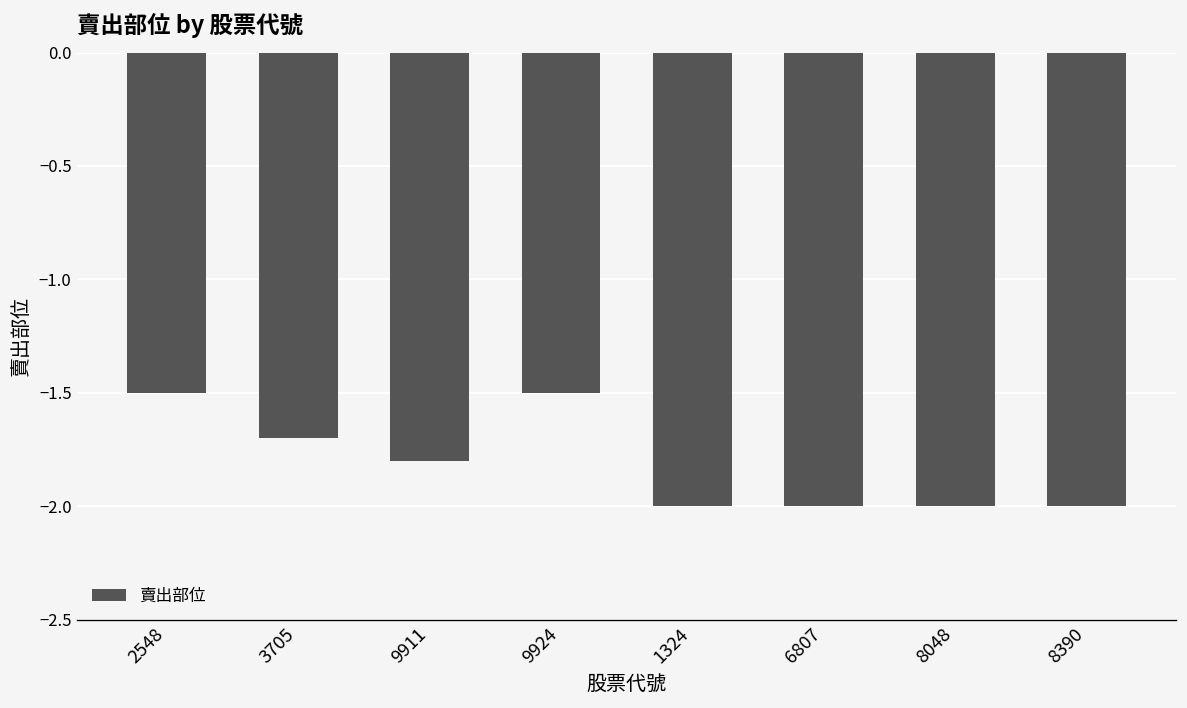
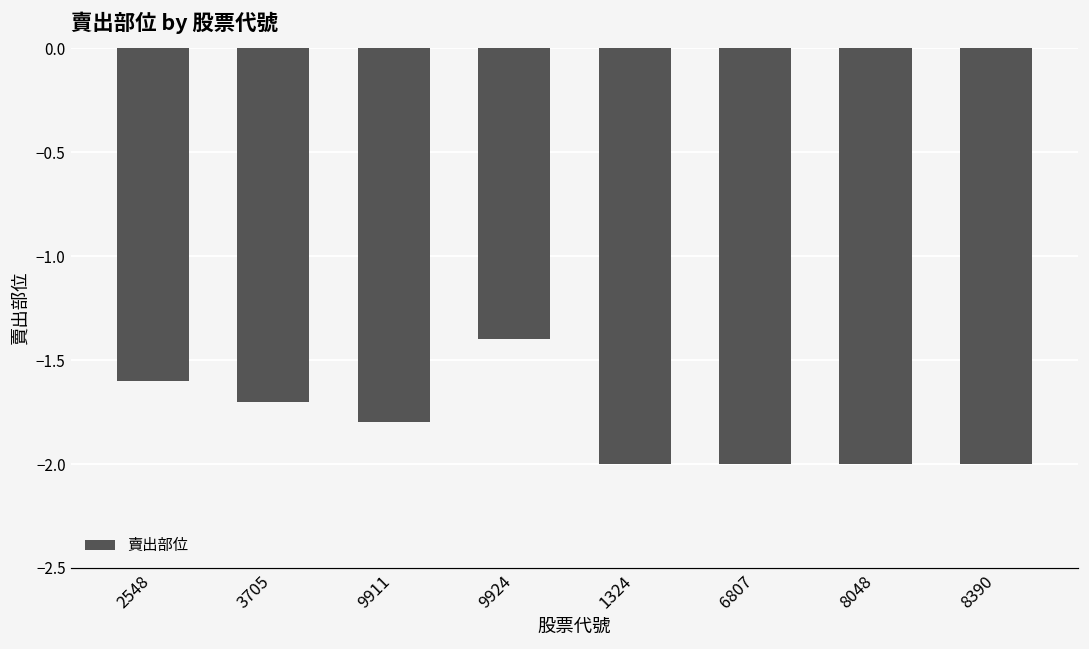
2548: -1.5 -> -1.6
9924: -1.5 -> -1.4
